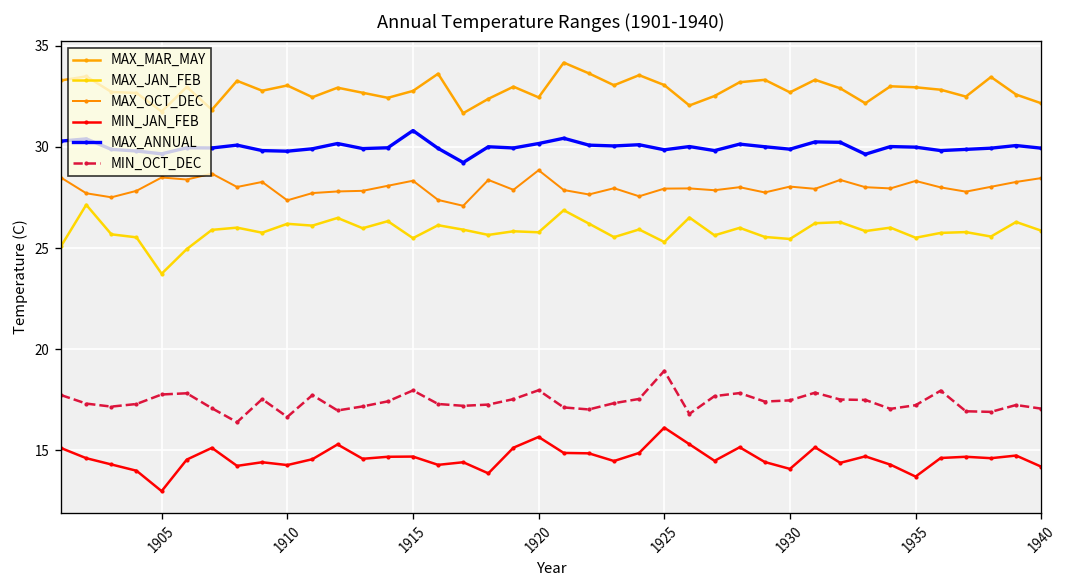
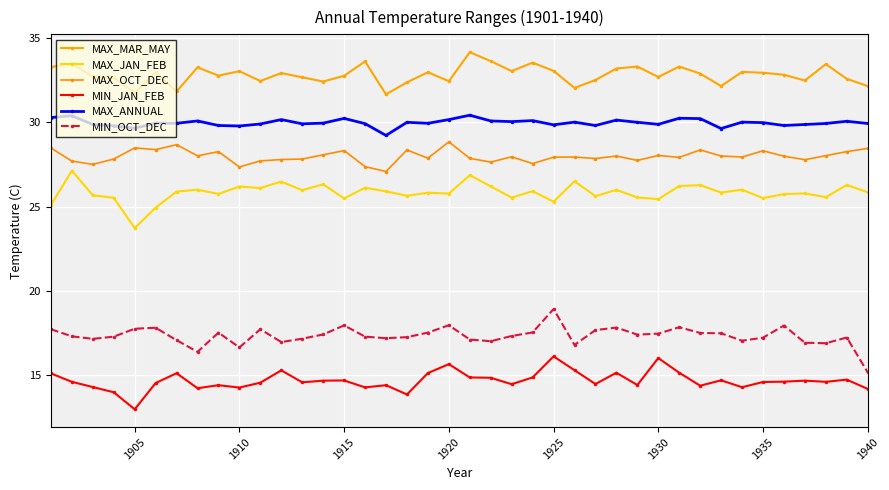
MAX_ANNUAL, 1915: 30.8 -> 30.2
MIN_JAN_FEB, 1930: 14.1 -> 16.0
MIN_JAN_FEB, 1935: 13.7 -> 14.6
MIN_OCT_DEC, 1940: 17.1 -> 15.2
